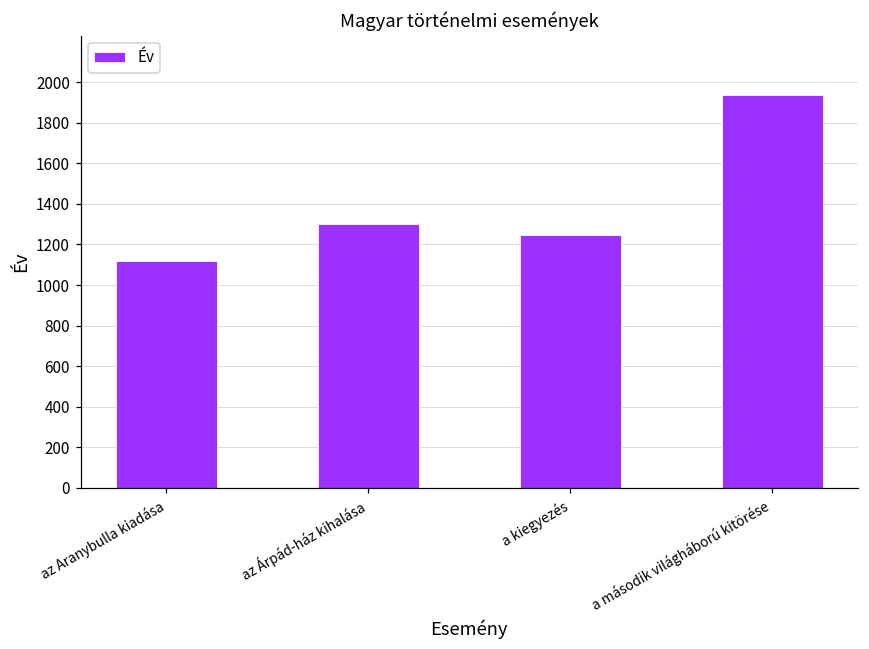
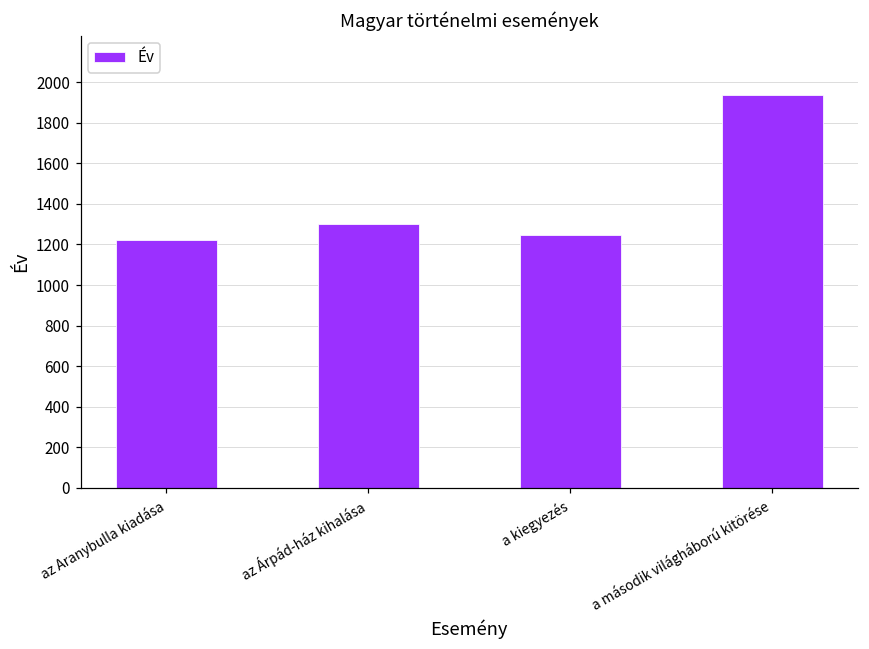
az Aranybulla kiadása: 1120 -> 1220
